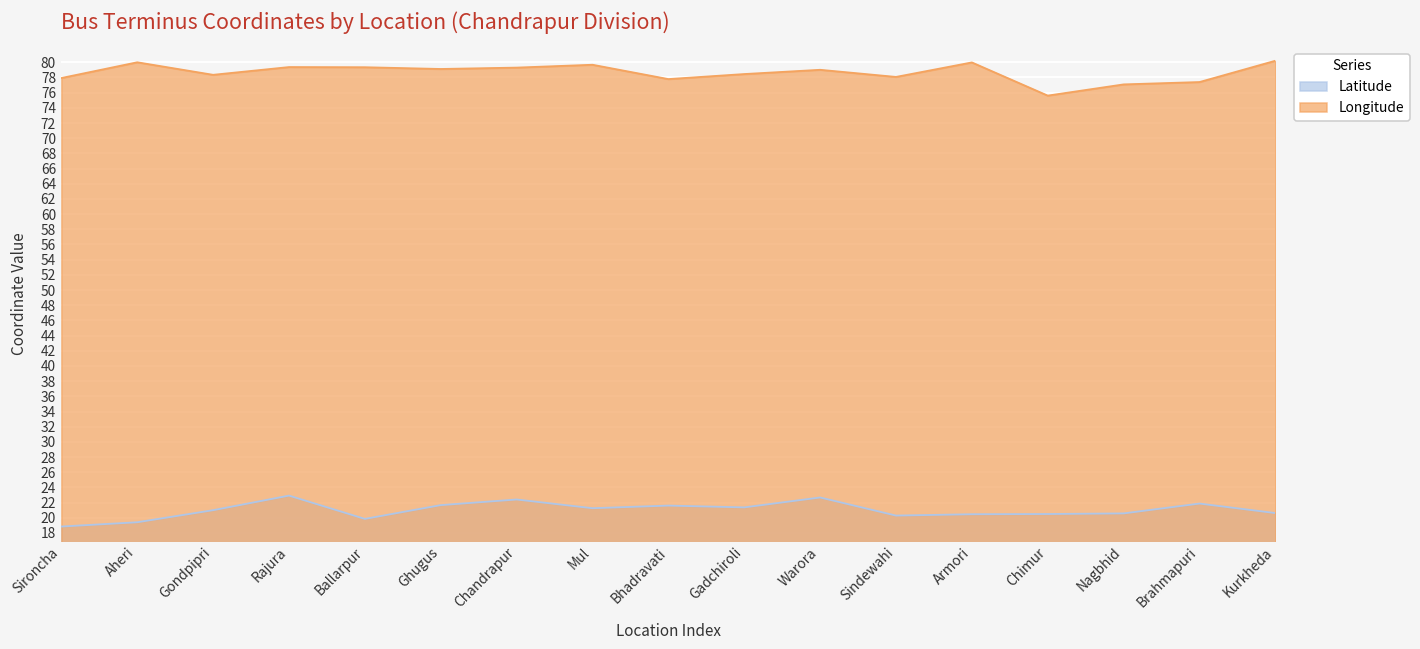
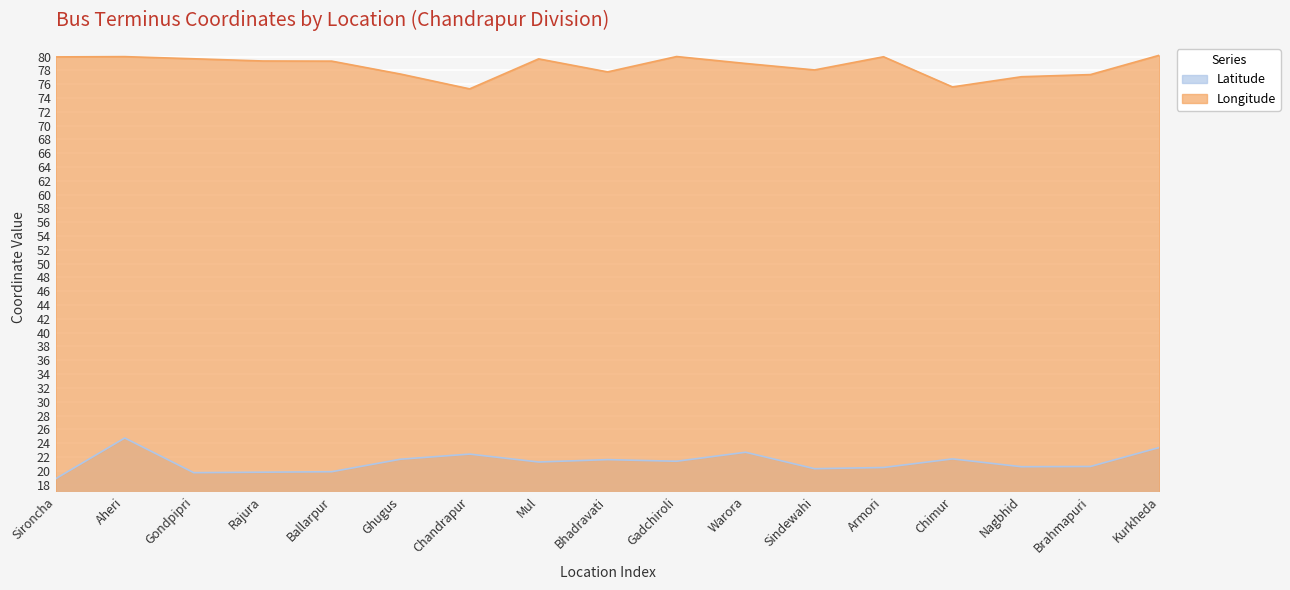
Longitude, Sironcha: 78 -> 80
Latitude, Aheri: 19 -> 25
Latitude, Gondpipri: 21 -> 20
Longitude, Gondpipri: 78 -> 80
Latitude, Rajura: 23 -> 20
Longitude, Ghugus: 79 -> 77
Longitude, Chandrapur: 79 -> 75
Longitude, Gadchiroli: 78 -> 80
Latitude, Chimur: 20 -> 22
Latitude, Brahmapuri: 22 -> 21
Latitude, Kurkheda: 21 -> 23
